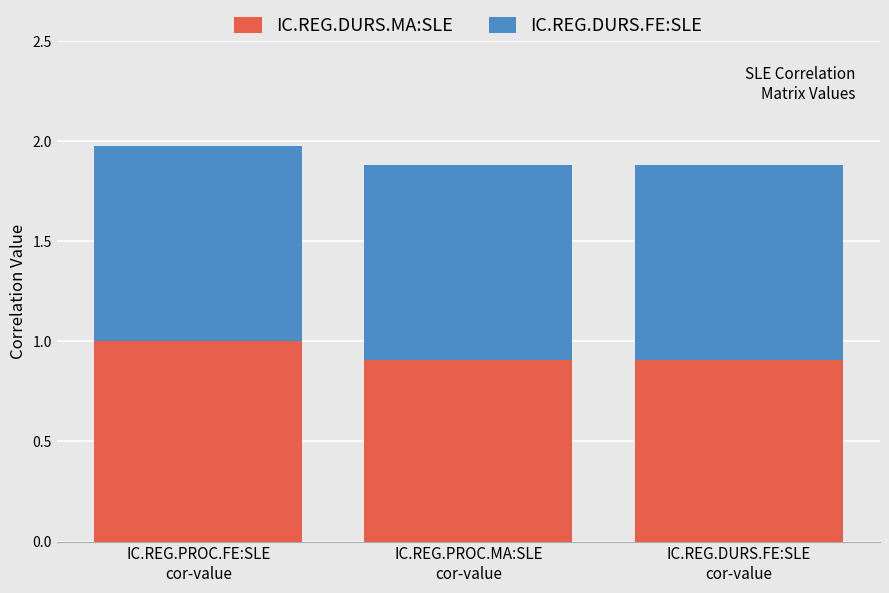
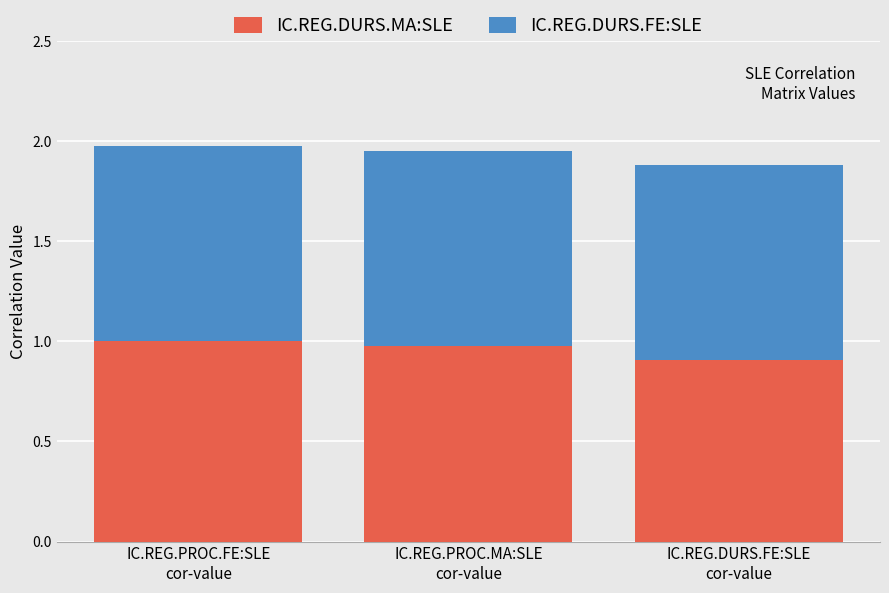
IC.REG.DURS.MA:SLE, IC.REG.PROC.MA:SLE cor-value: 0.91 -> 0.97
